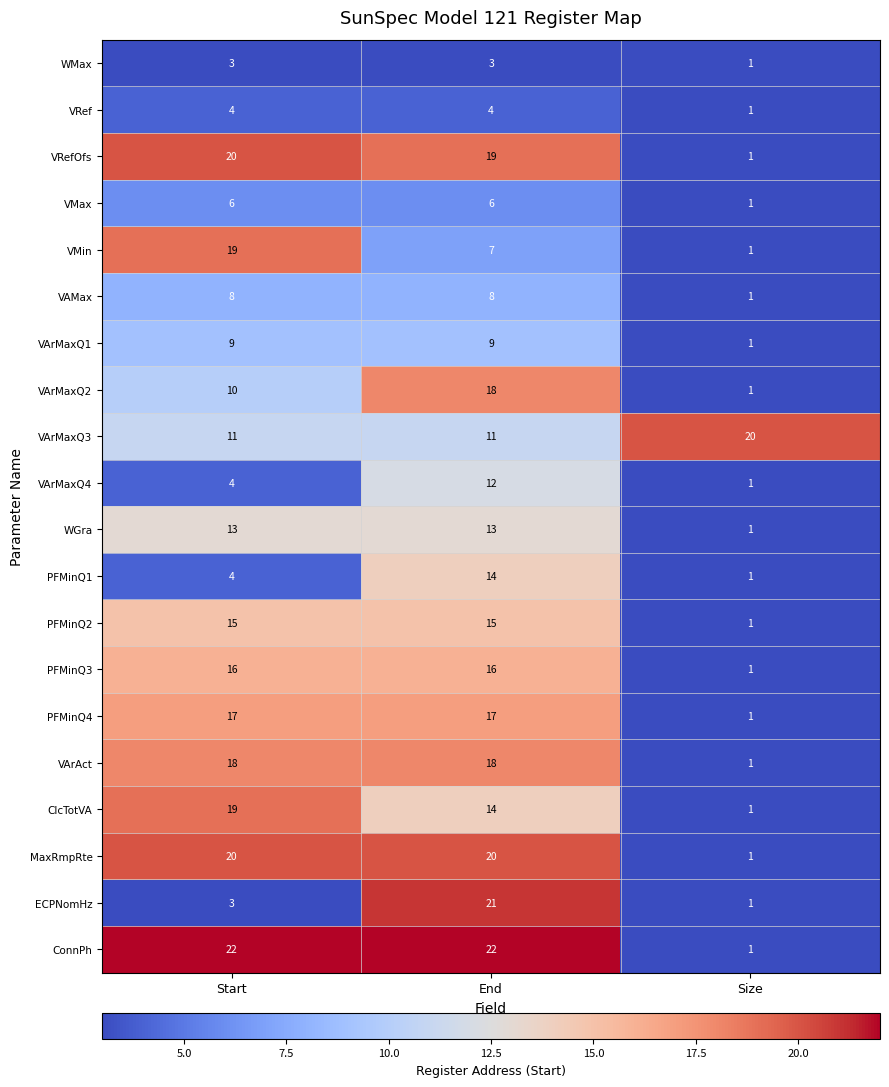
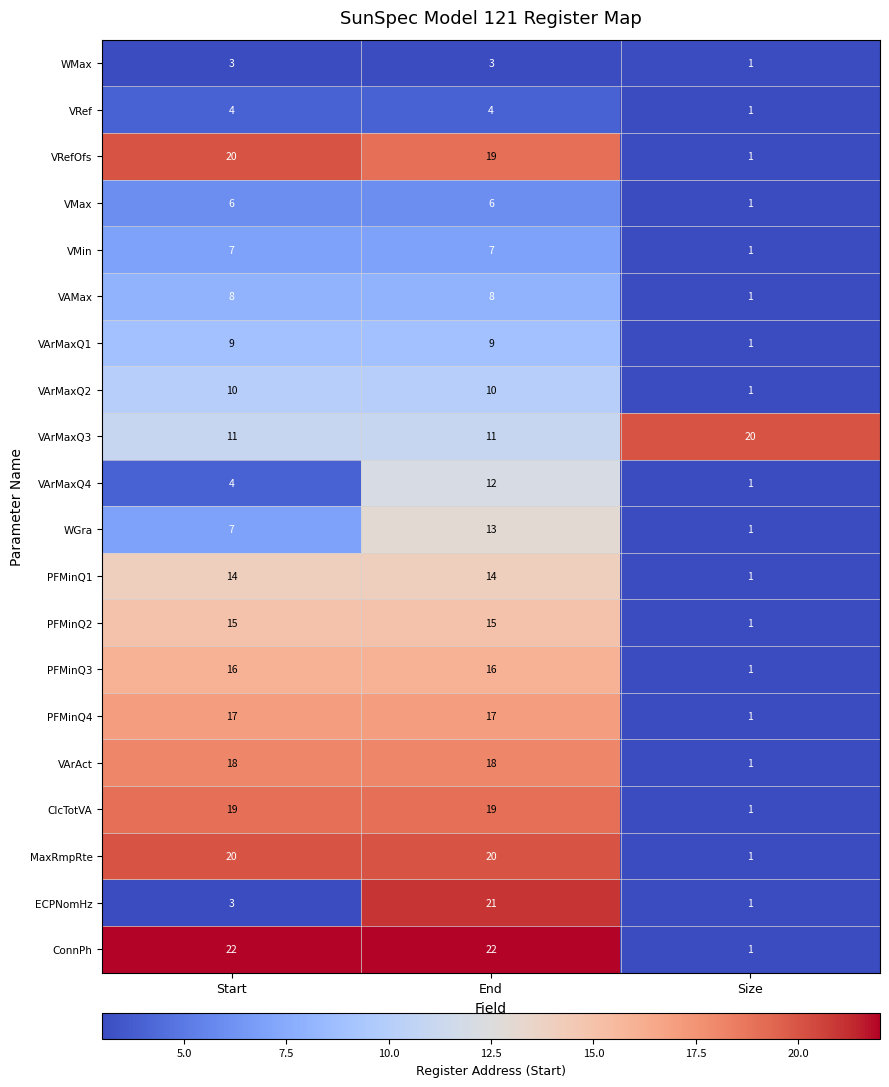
VMin, Start: 19 -> 7
VArMaxQ2, End: 18 -> 10
WGra, Start: 13 -> 7
PFMinQ1, Start: 4 -> 14
ClcTotVA, End: 14 -> 19
